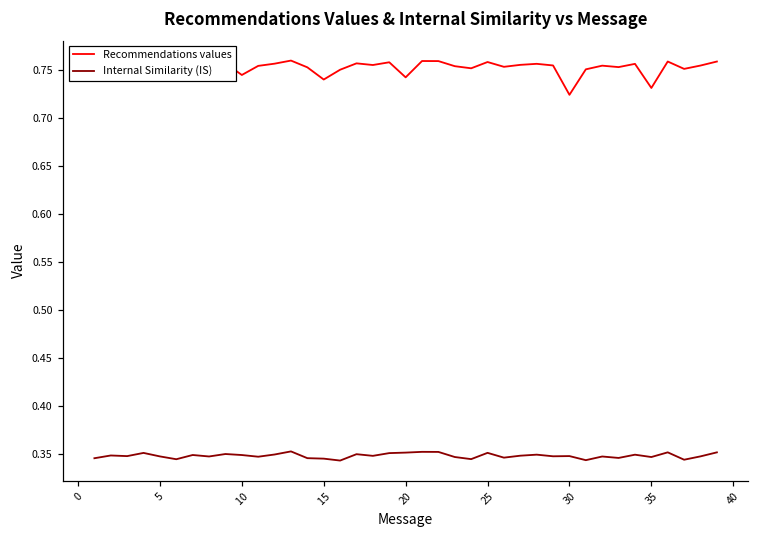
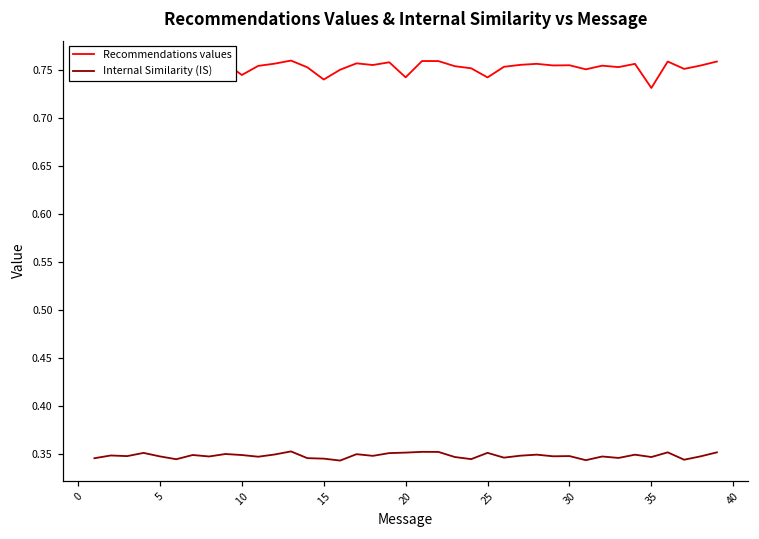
Recommendations values, 25: 0.76 -> 0.74
Recommendations values, 30: 0.72 -> 0.76
